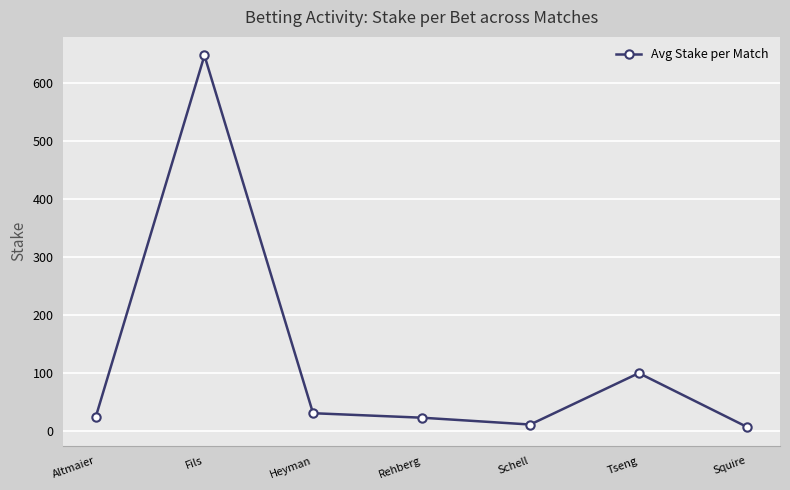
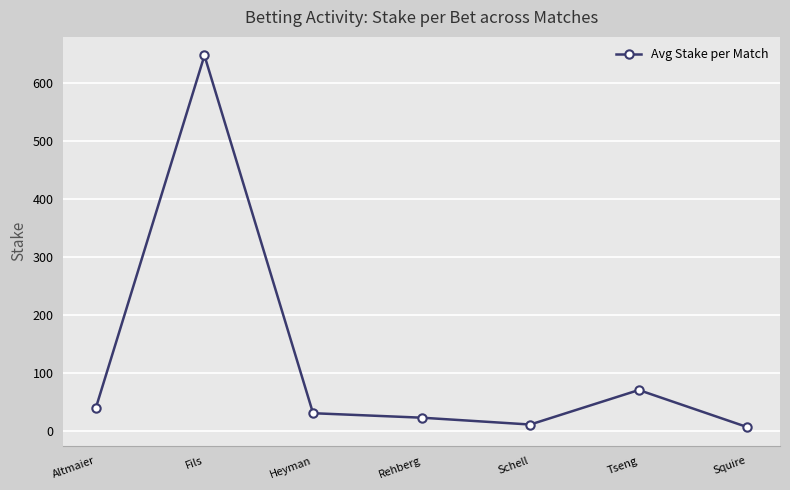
Altmaier: 30 -> 40
Tseng: 100 -> 70
